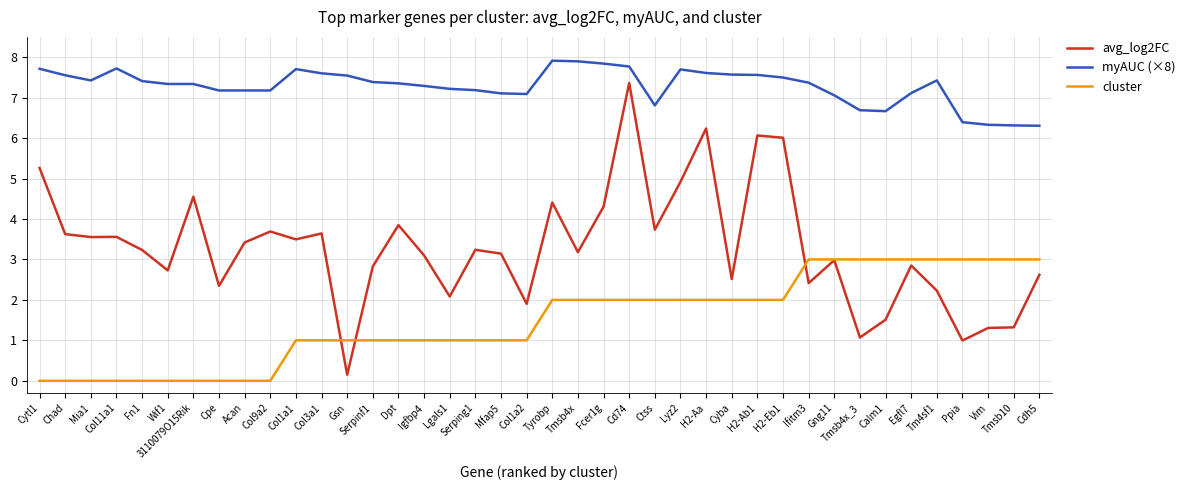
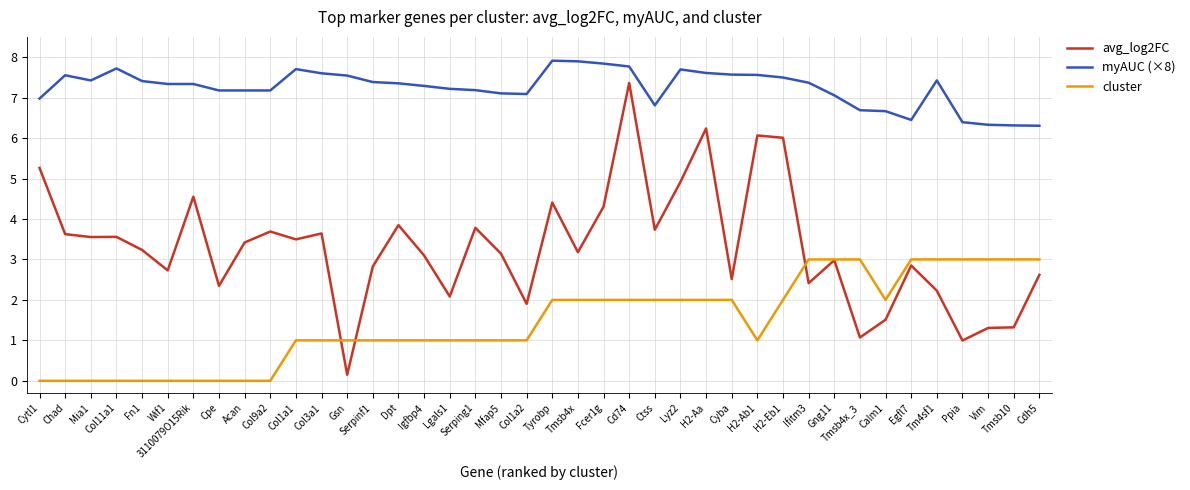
myAUC (×8), Cytl1: 7.7 -> 7.0
avg_log2FC, Serping1: 3.2 -> 3.8
cluster, H2-Ab1: 2 -> 1
cluster, Calm1: 3 -> 2
myAUC (×8), Egfl7: 7.1 -> 6.4
